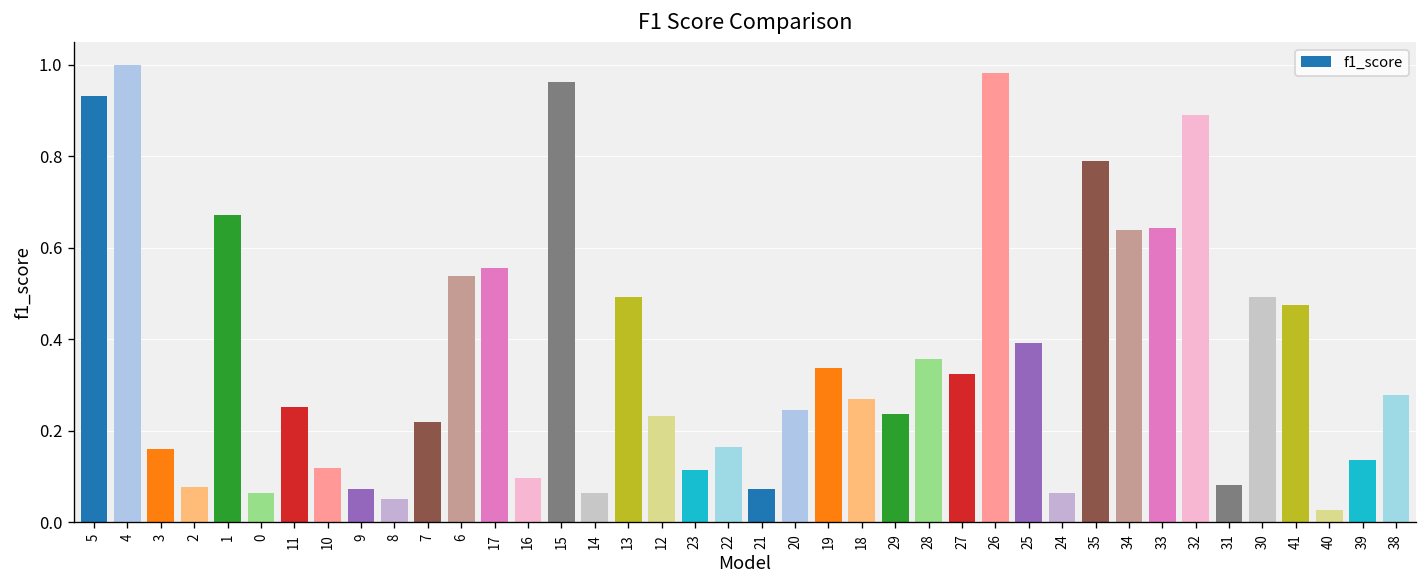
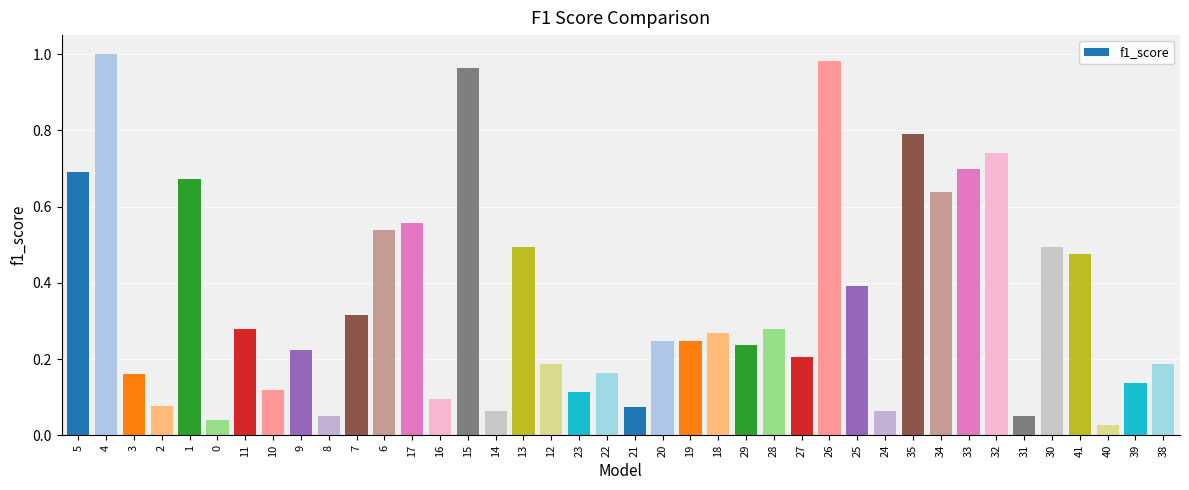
5: 0.93 -> 0.69
0: 0.06 -> 0.04
11: 0.25 -> 0.28
9: 0.07 -> 0.22
7: 0.22 -> 0.32
12: 0.23 -> 0.19
19: 0.34 -> 0.25
28: 0.36 -> 0.28
27: 0.32 -> 0.21
33: 0.64 -> 0.70
32: 0.89 -> 0.74
31: 0.08 -> 0.05
38: 0.28 -> 0.19
